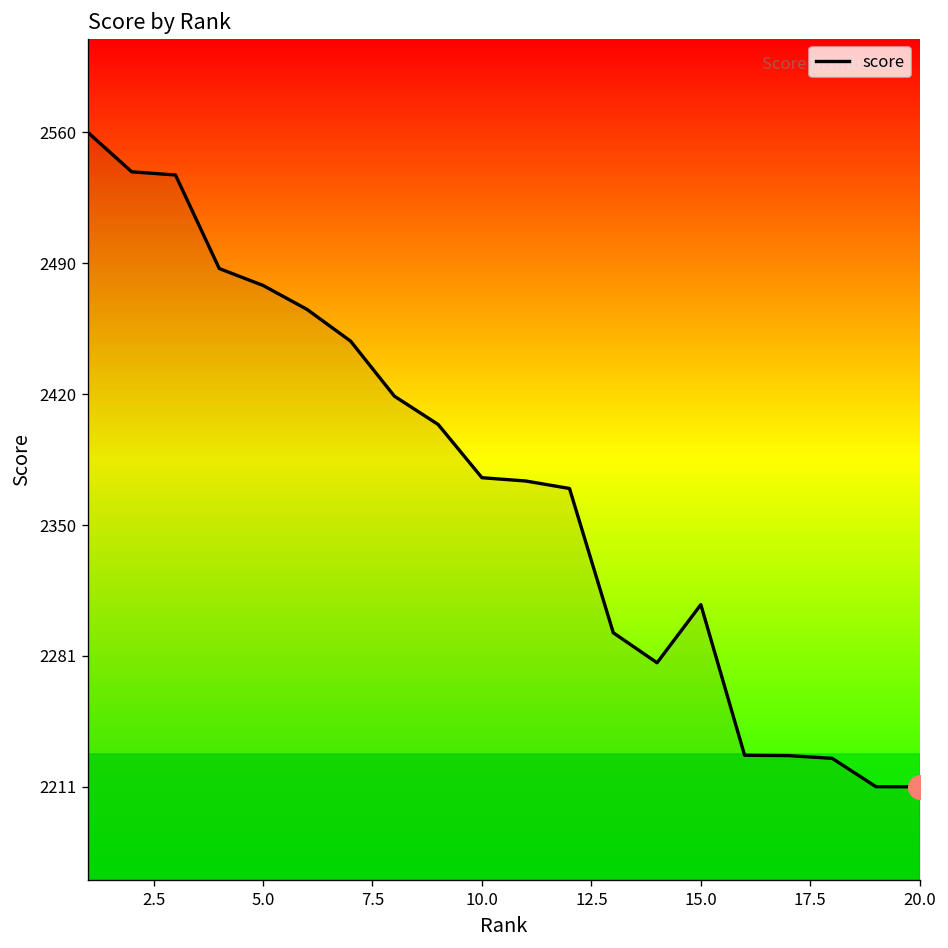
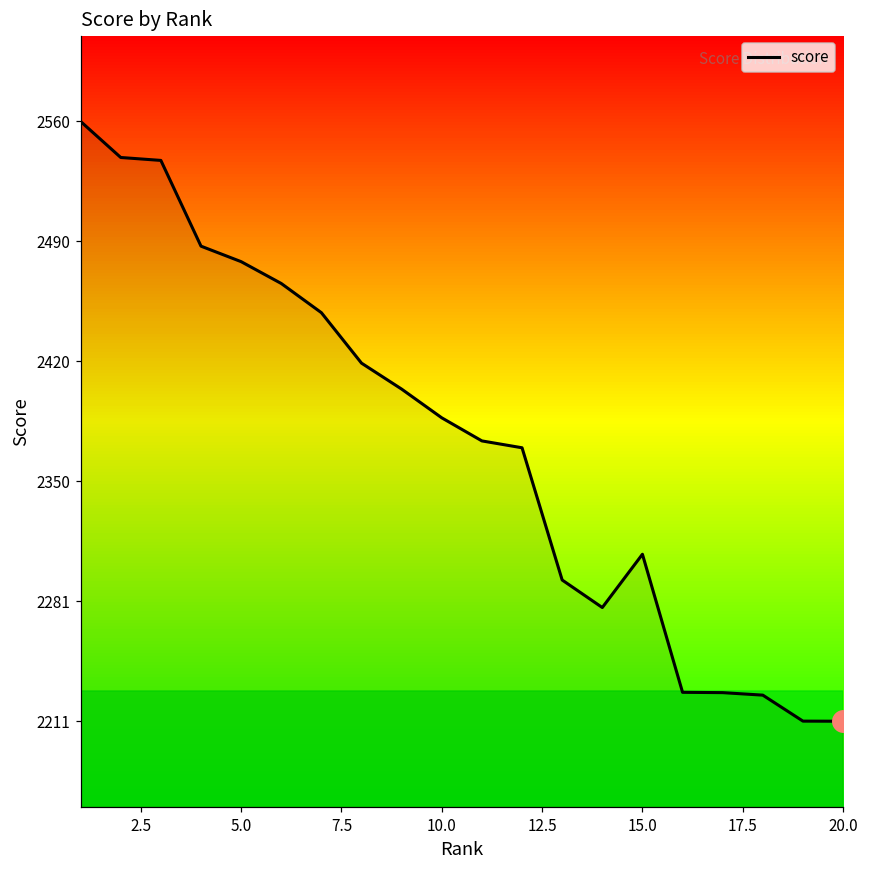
score, 10.0: 2376 -> 2388
